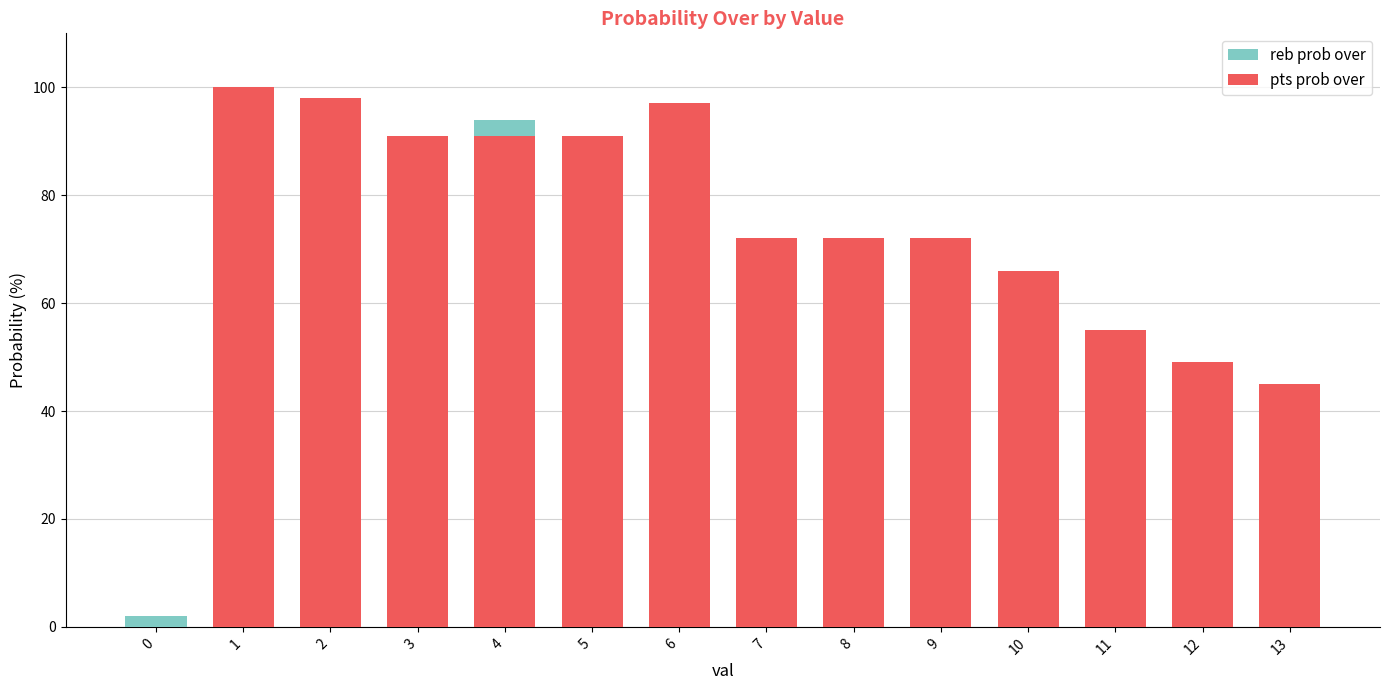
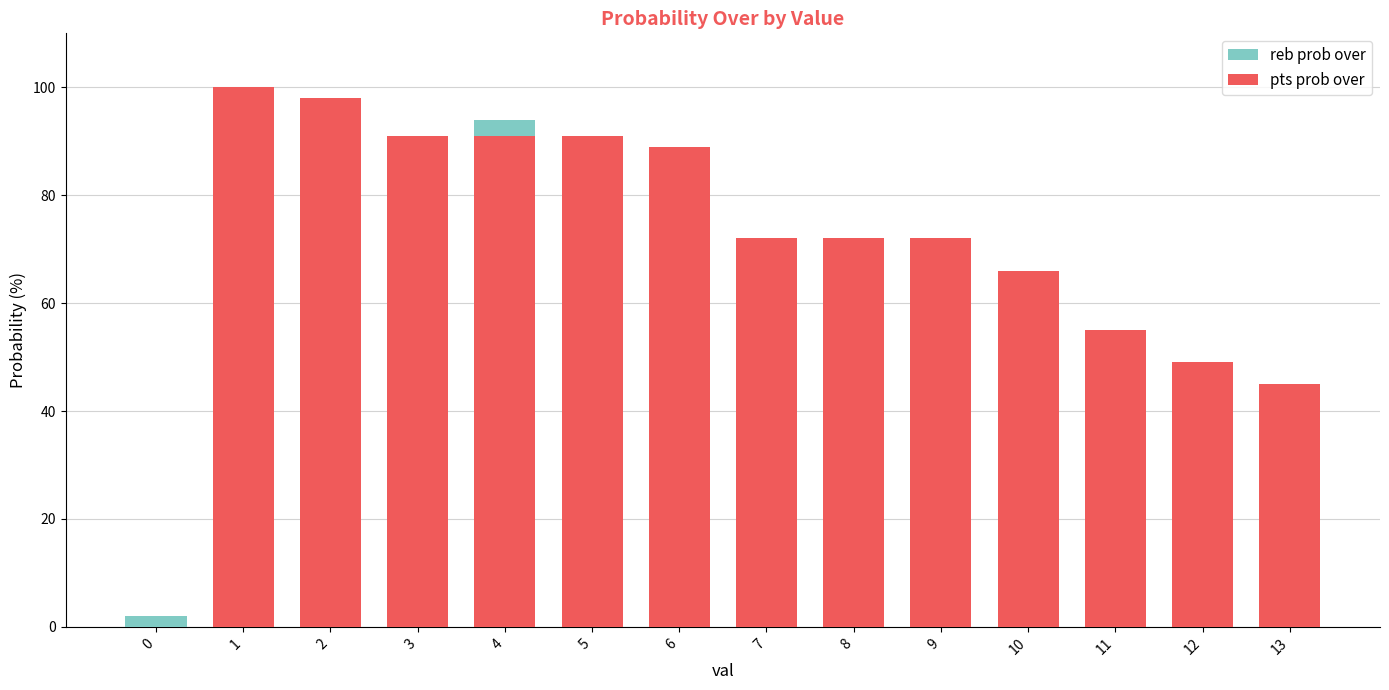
pts prob over, 6: 97 -> 89
